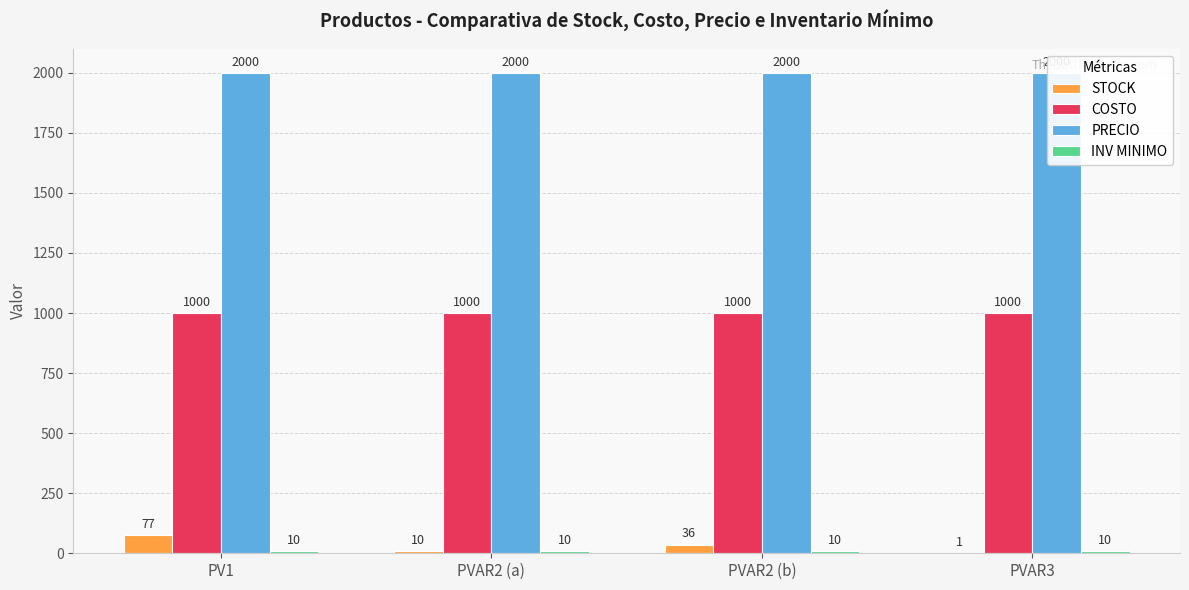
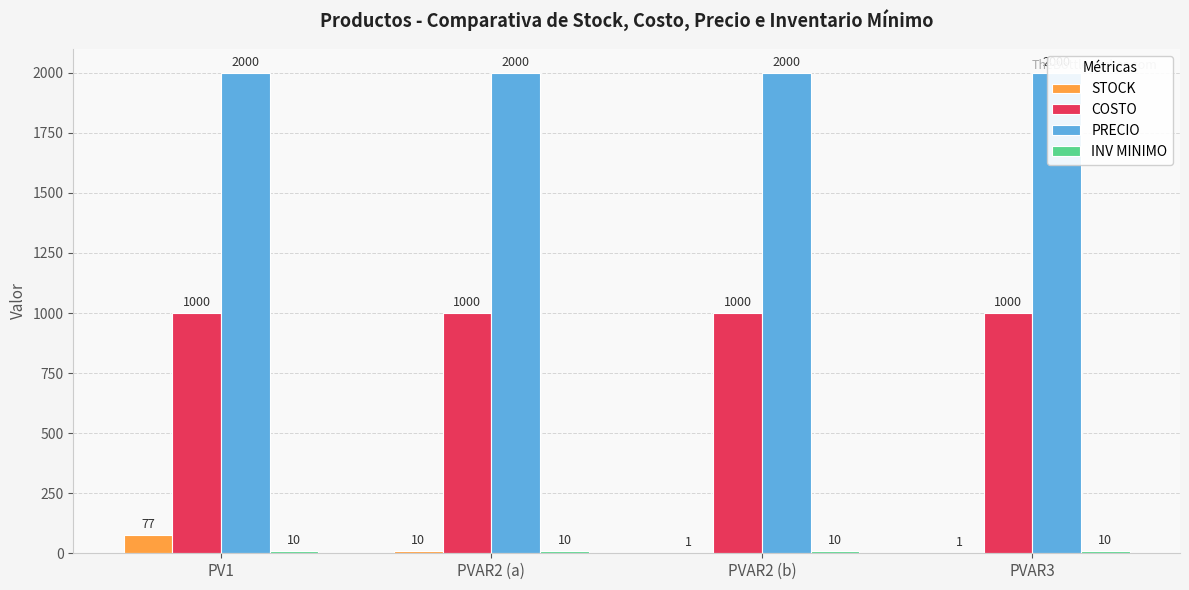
STOCK, PVAR2 (b): 36 -> 1
